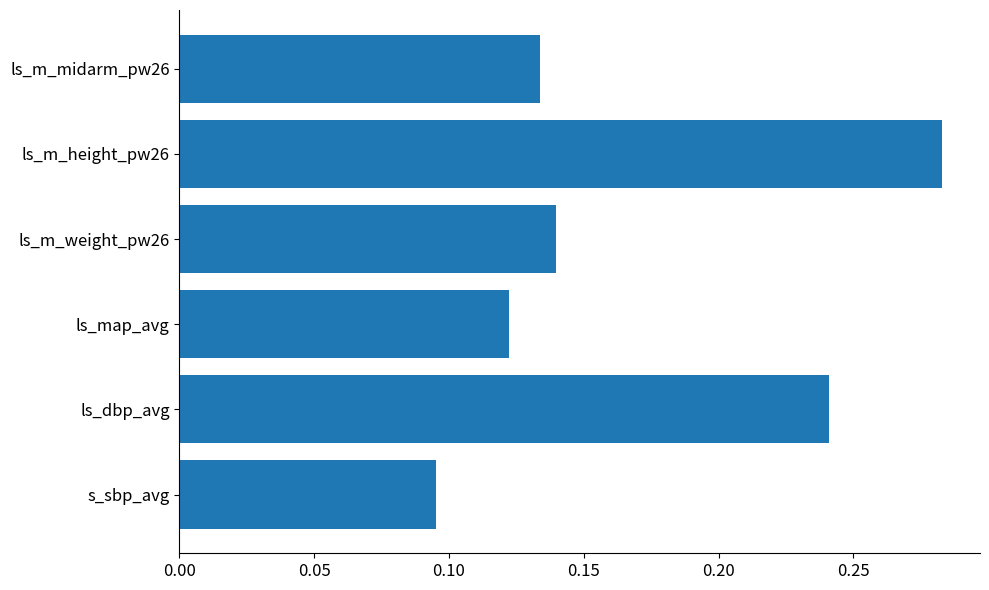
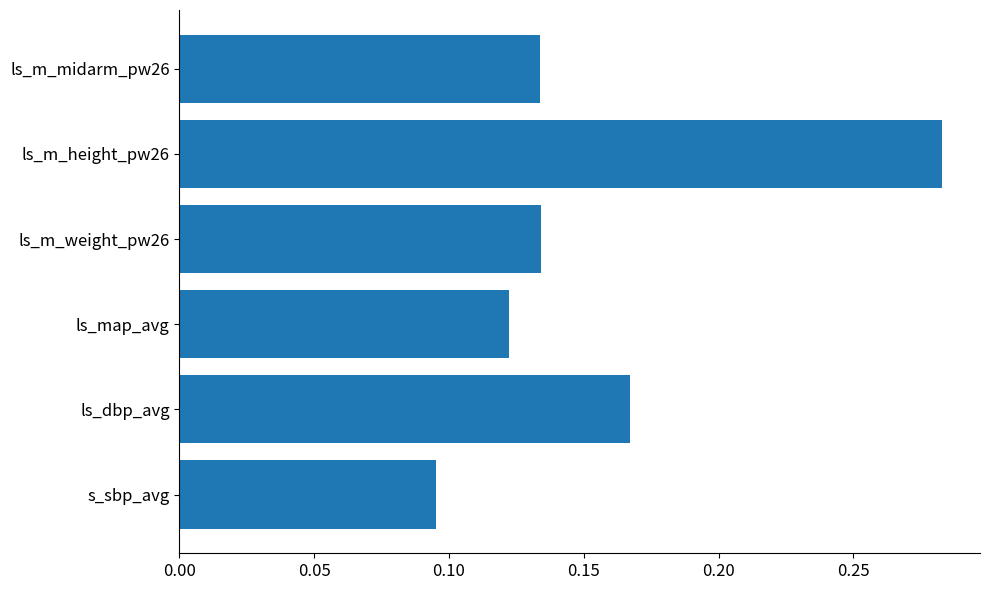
ls_m_weight_pw26: 0.140 -> 0.134
ls_dbp_avg: 0.241 -> 0.167
